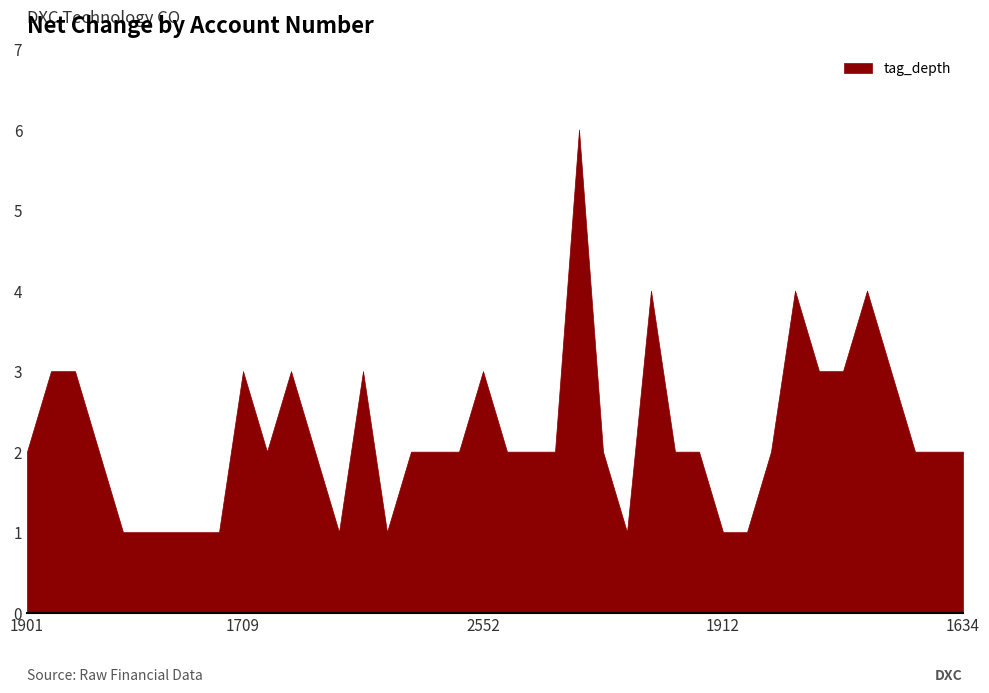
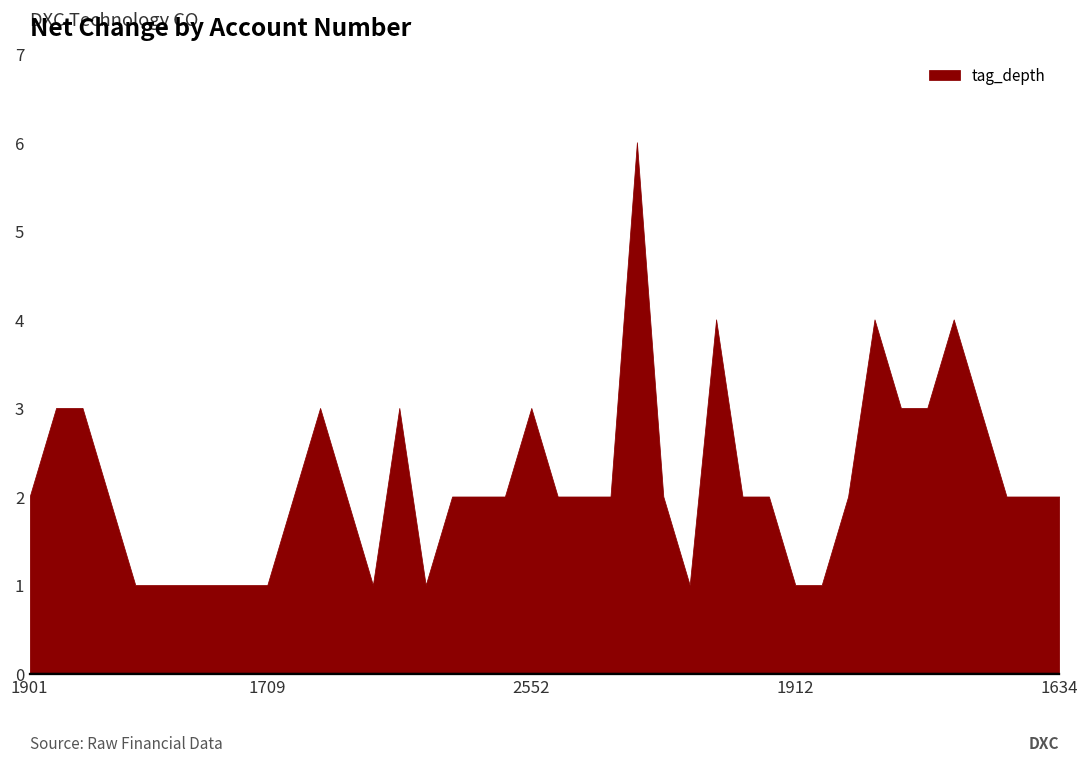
1709: 3 -> 1
